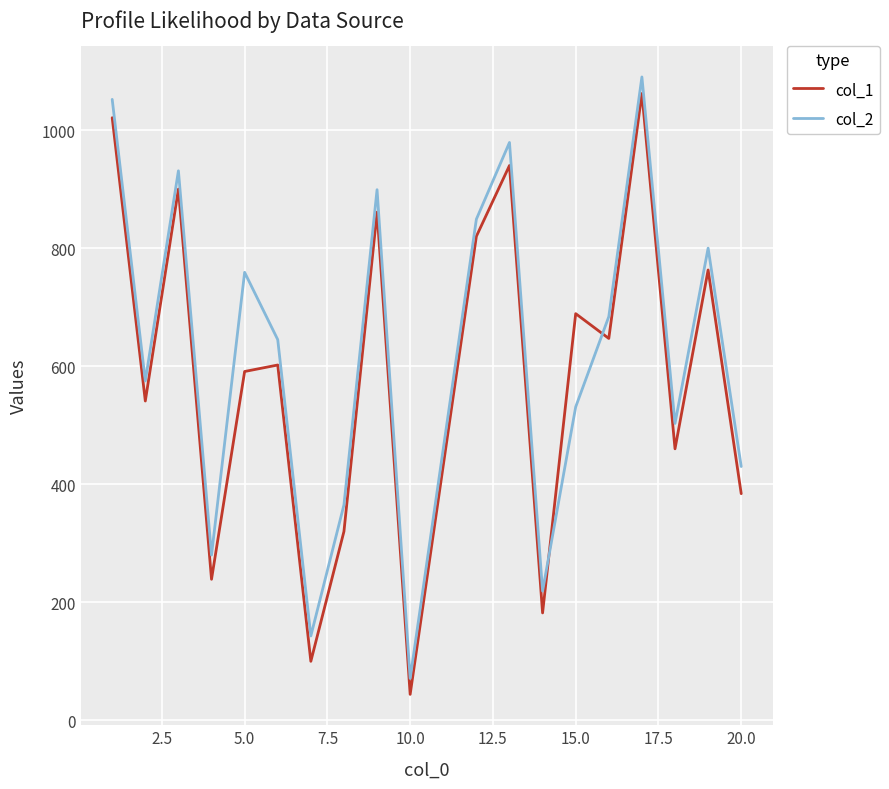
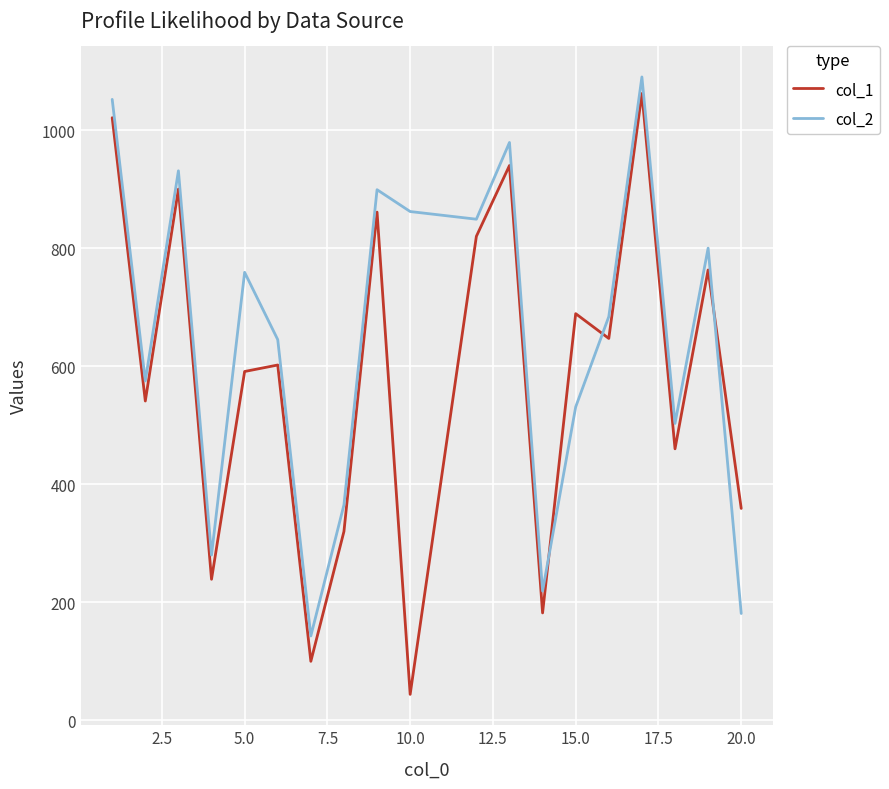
col_2, 10.0: 70 -> 860
col_1, 20.0: 380 -> 360
col_2, 20.0: 430 -> 180
